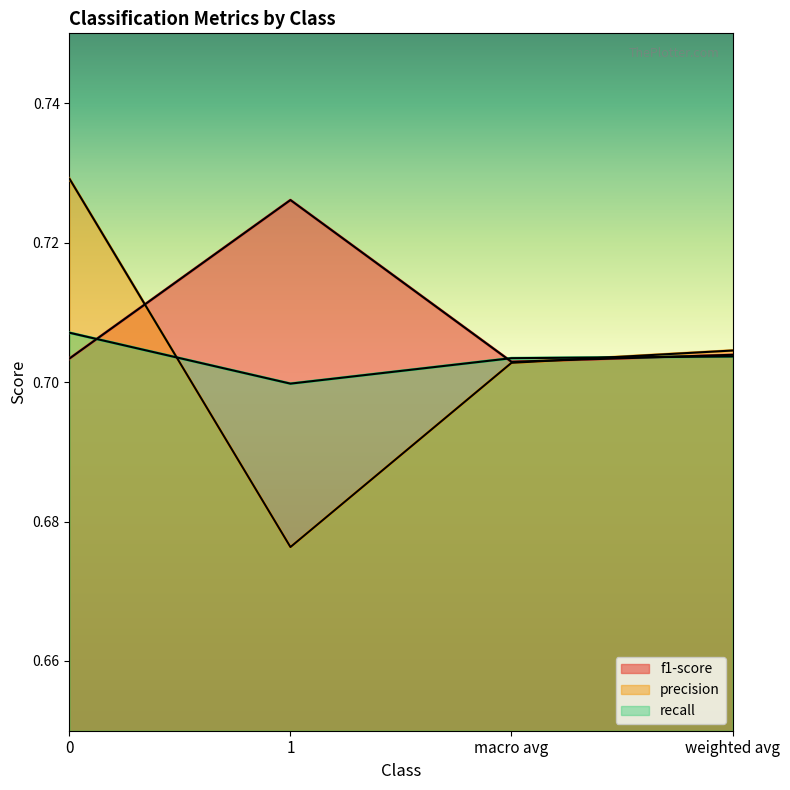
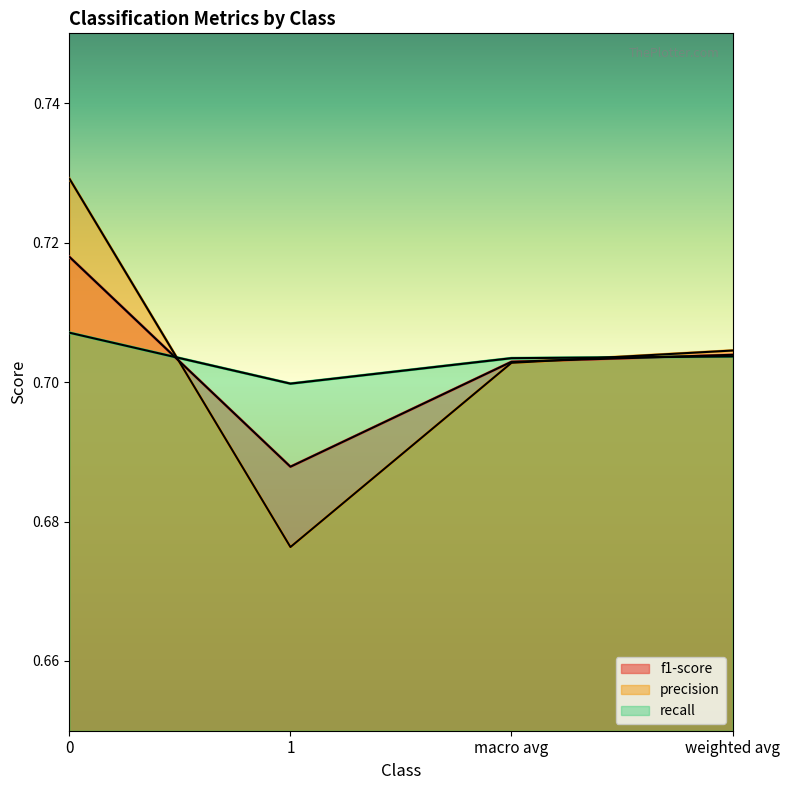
f1-score, 0: 0.703 -> 0.718
f1-score, 1: 0.726 -> 0.688
